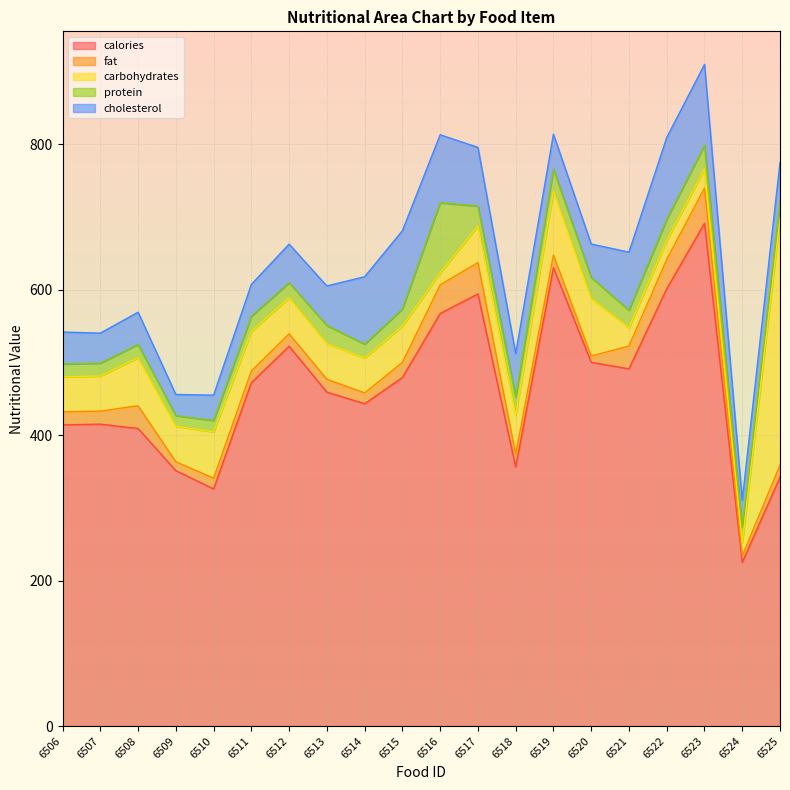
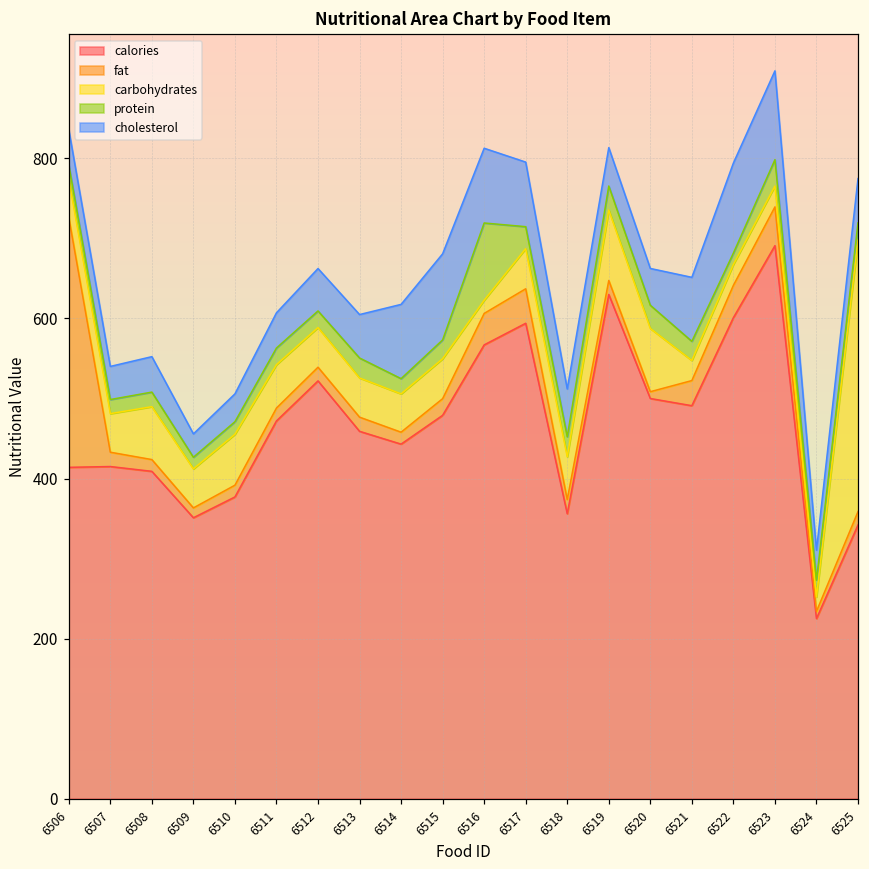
fat, 6506: 20 -> 310
fat, 6508: 30 -> 10
calories, 6510: 330 -> 380
protein, 6522: 30 -> 10
